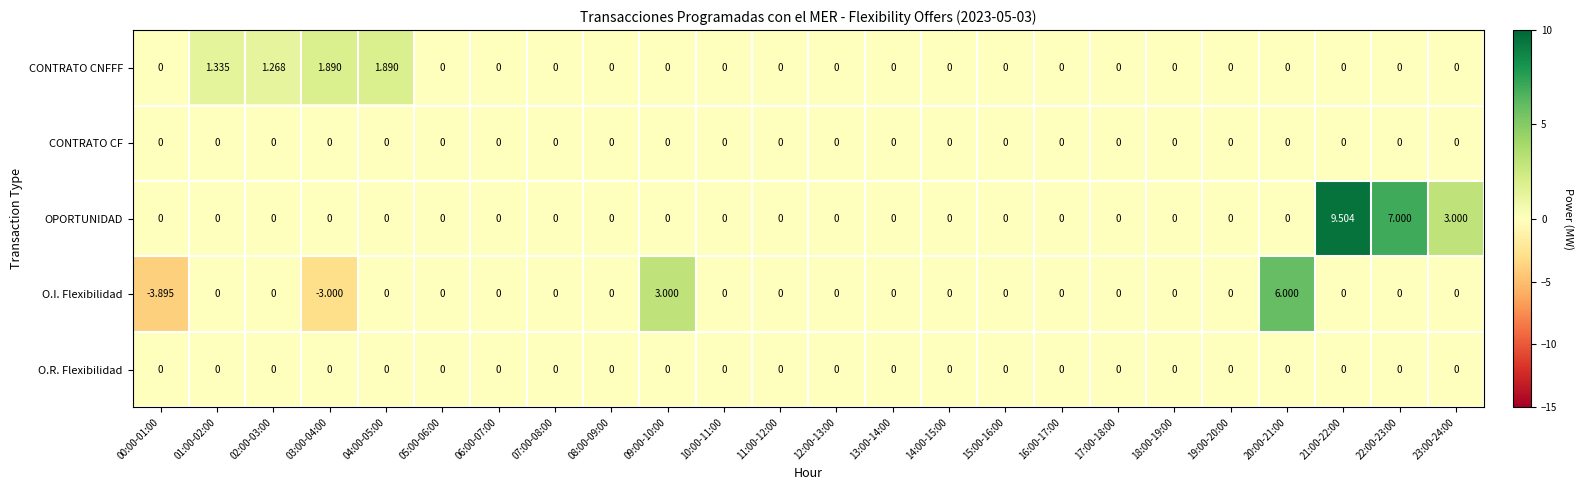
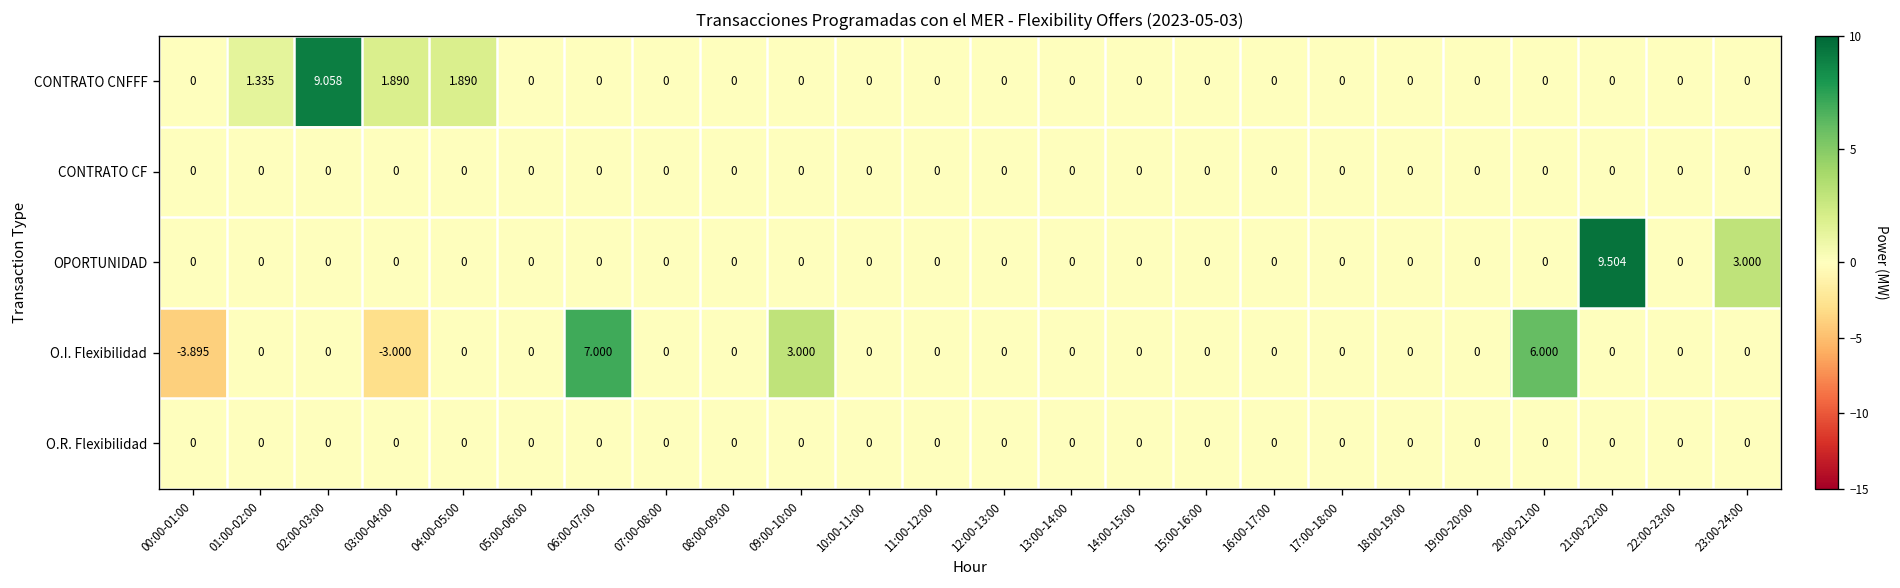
CONTRATO CNFFF, 02:00-03:00: 1.268 -> 9.058
OPORTUNIDAD, 22:00-23:00: 7.000 -> 0
O.I. Flexibilidad, 06:00-07:00: 0 -> 7.000
